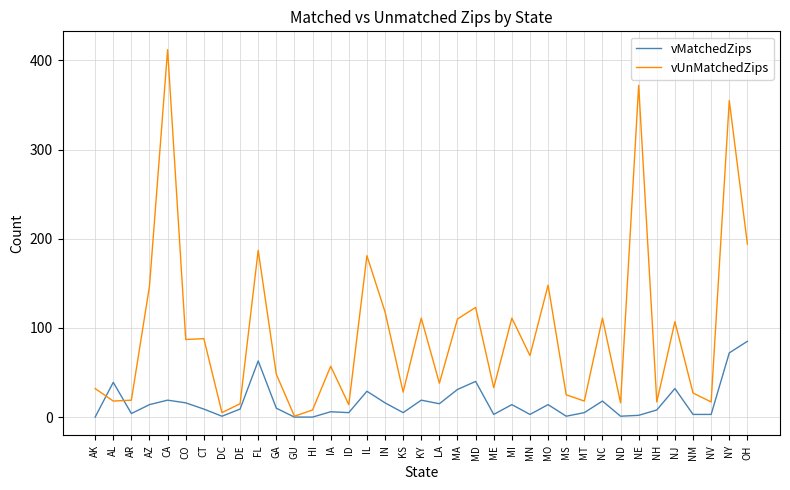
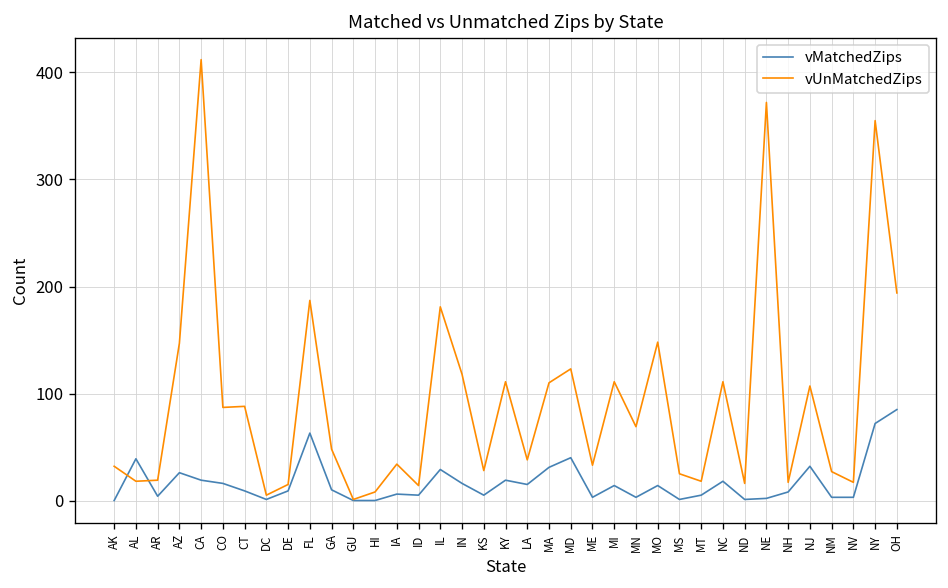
vMatchedZips, AZ: 10 -> 30
vUnMatchedZips, IA: 60 -> 30
